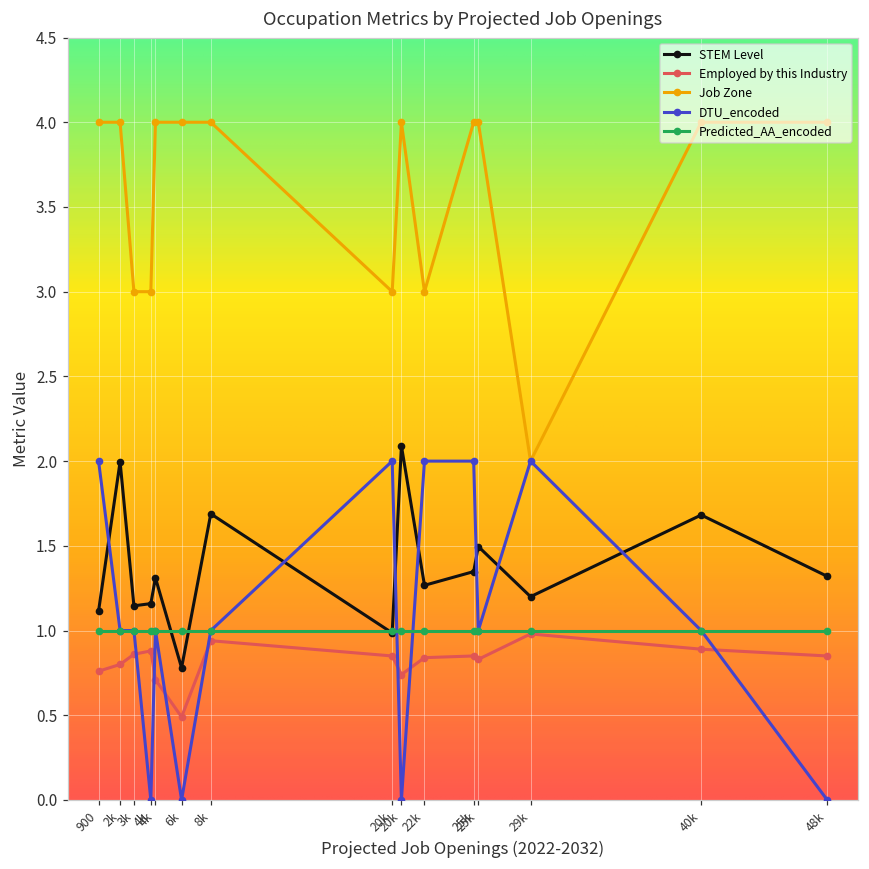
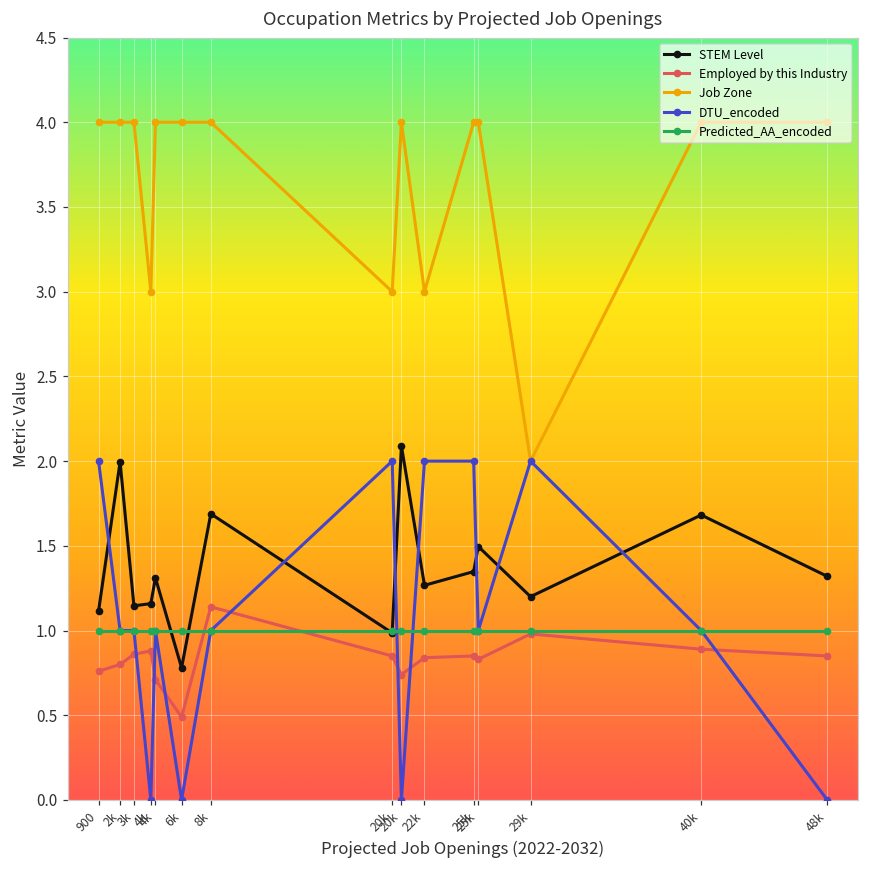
Job Zone, 3k: 3 -> 4
Employed by this Industry, 8k: 0.94 -> 1.14
